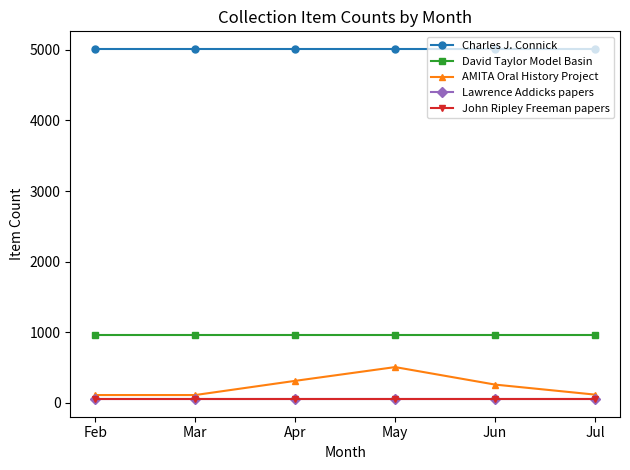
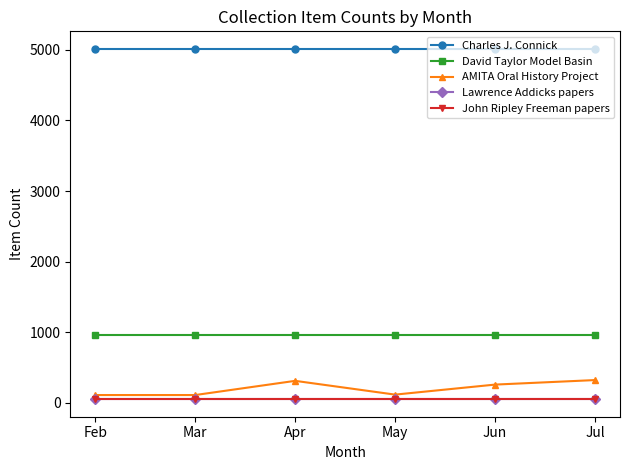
AMITA Oral History Project, May: 500 -> 100
AMITA Oral History Project, Jul: 100 -> 300
